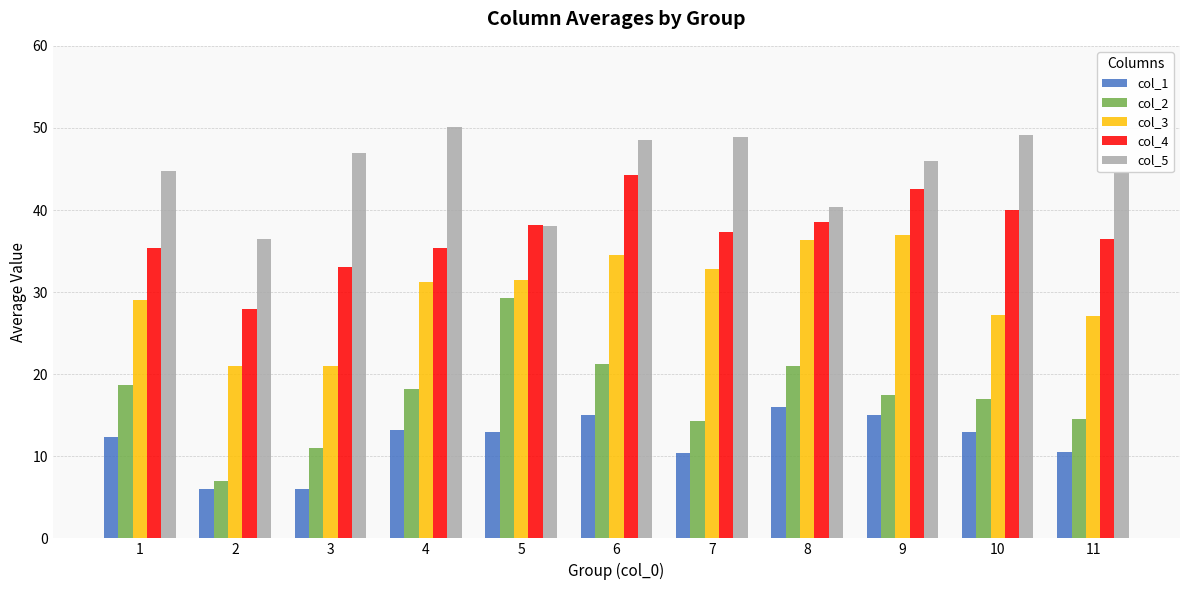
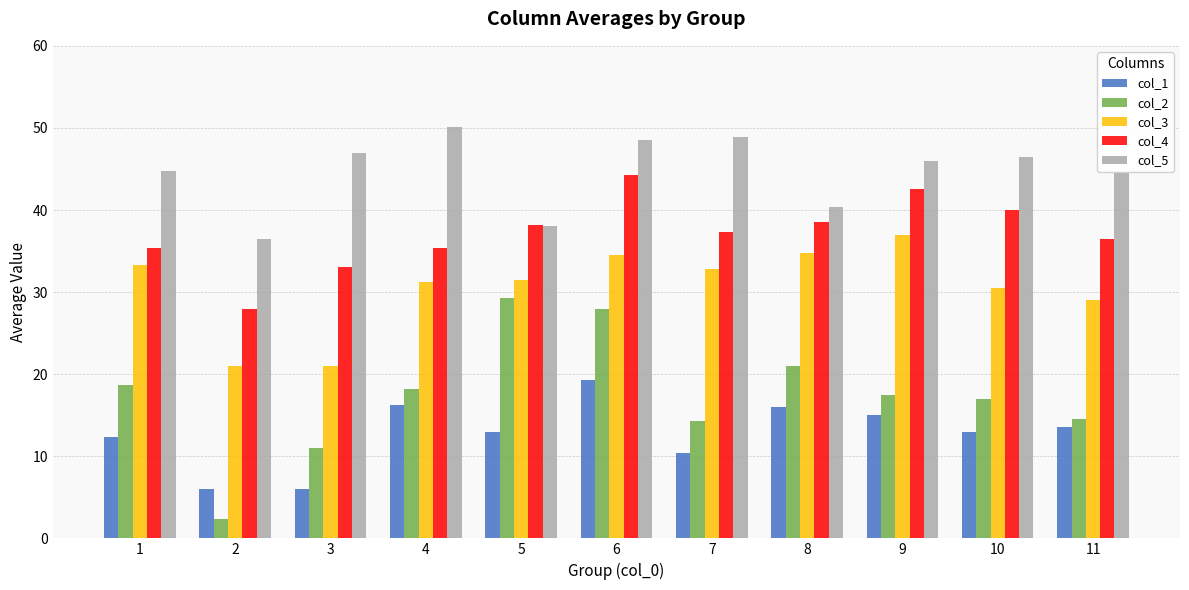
col_3, 1: 29 -> 33
col_2, 2: 7 -> 2
col_1, 4: 13 -> 16
col_1, 6: 15 -> 19
col_2, 6: 21 -> 28
col_3, 8: 36 -> 35
col_3, 10: 27 -> 31
col_5, 10: 49 -> 47
col_1, 11: 11 -> 14
col_3, 11: 27 -> 29
